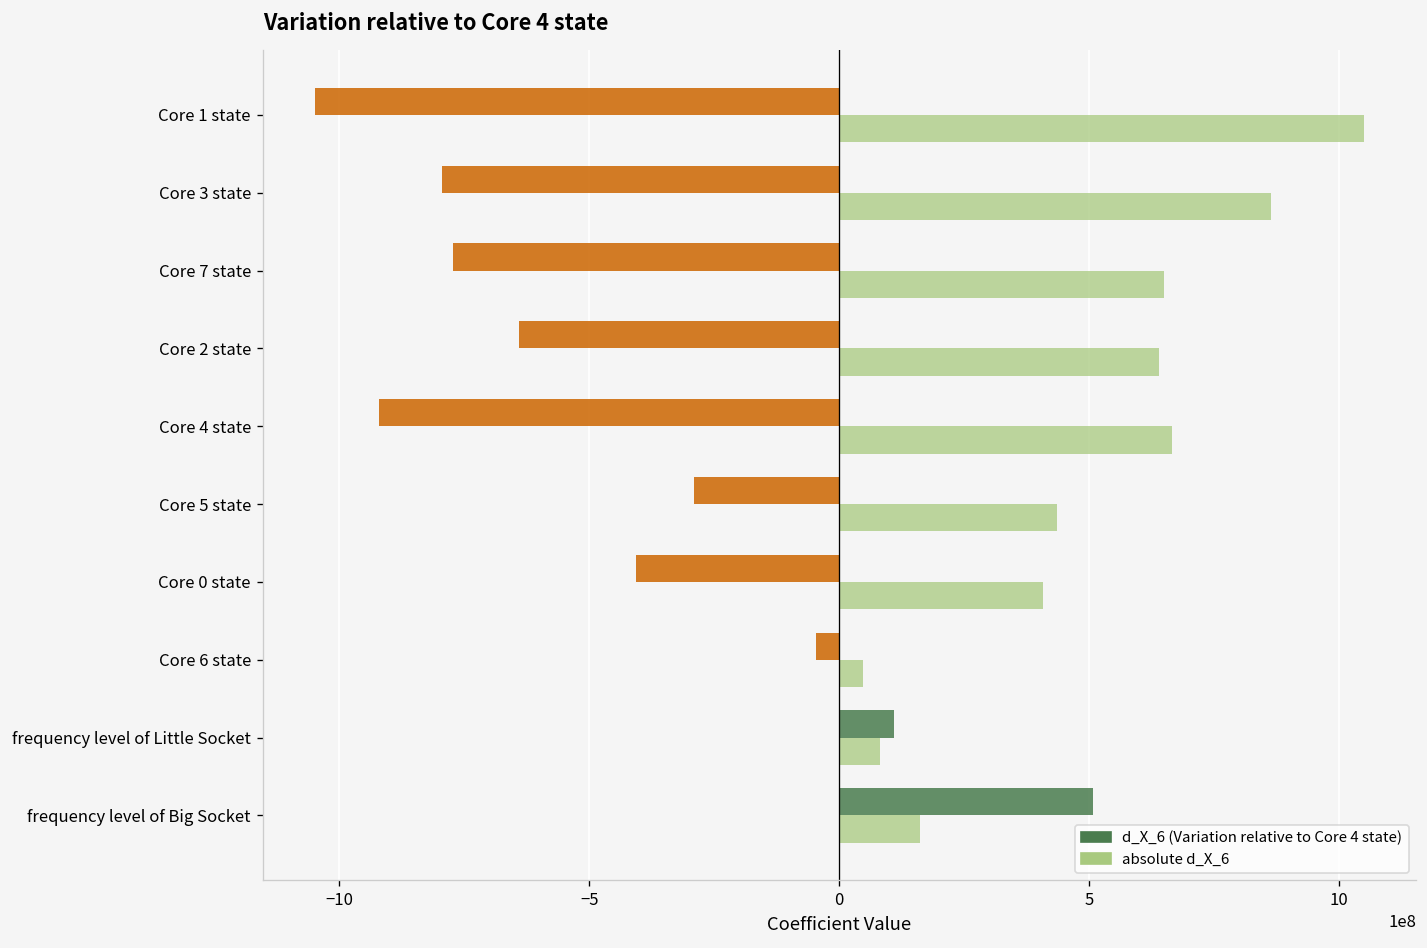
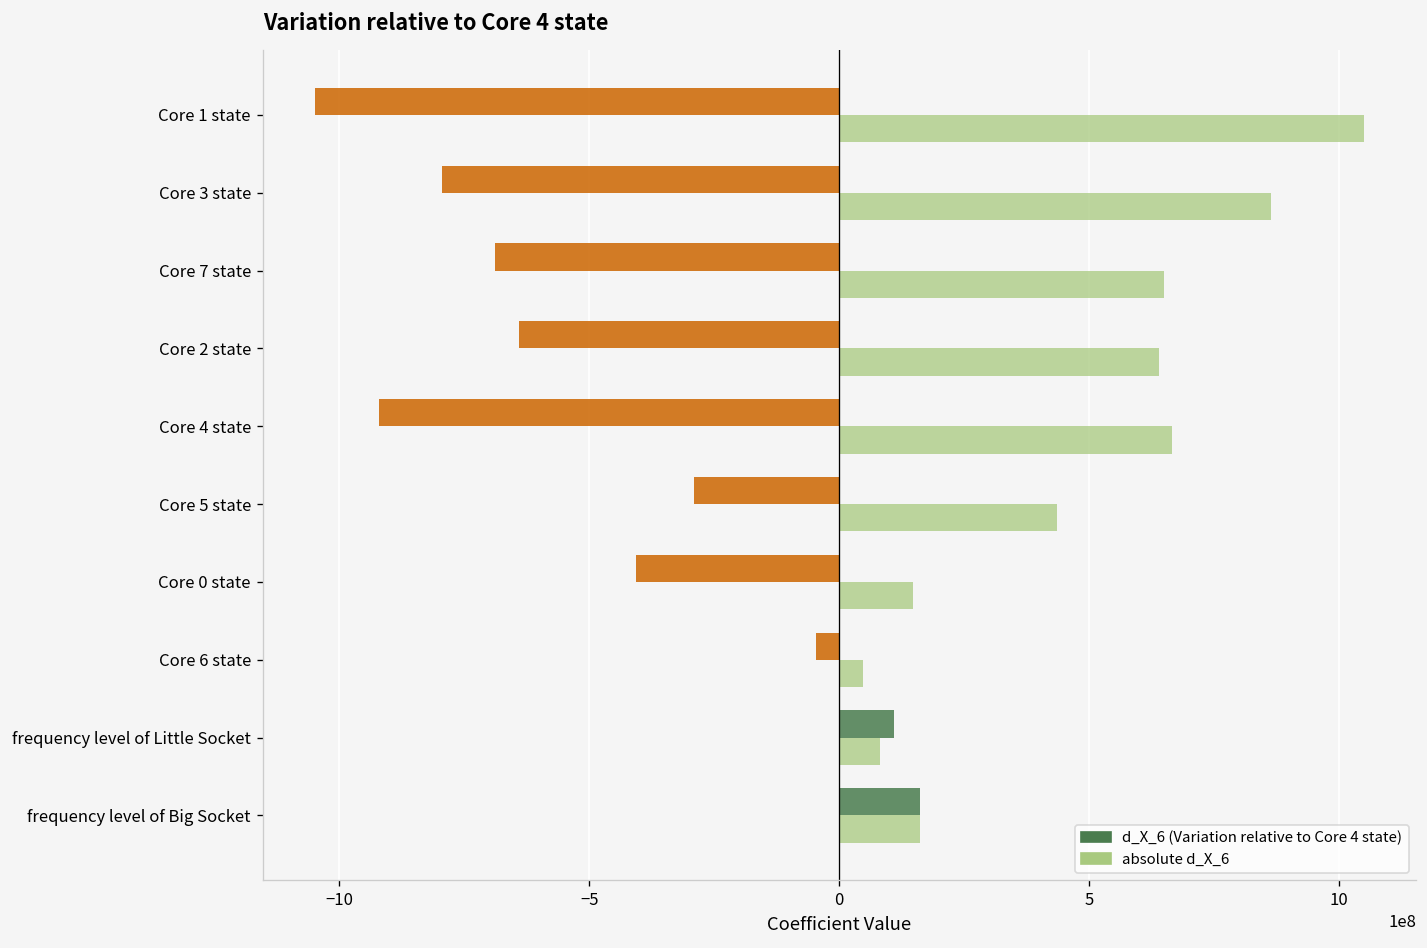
d_X_6 (Variation relative to Core 4 state), Core 7 state: -770000000 -> -690000000
absolute d_X_6, Core 0 state: 410000000 -> 150000000
d_X_6 (Variation relative to Core 4 state), frequency level of Big Socket: 510000000 -> 160000000
